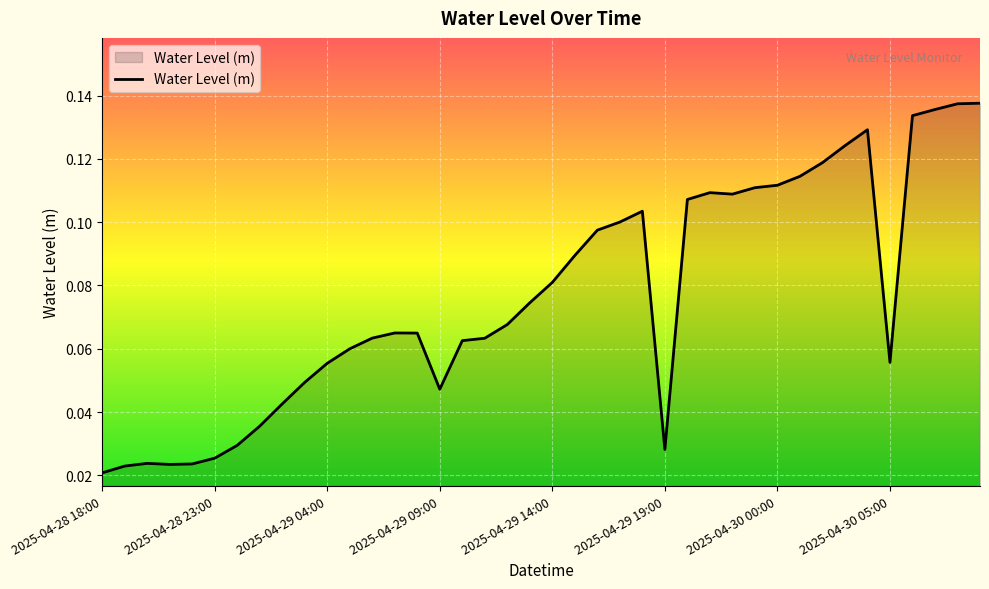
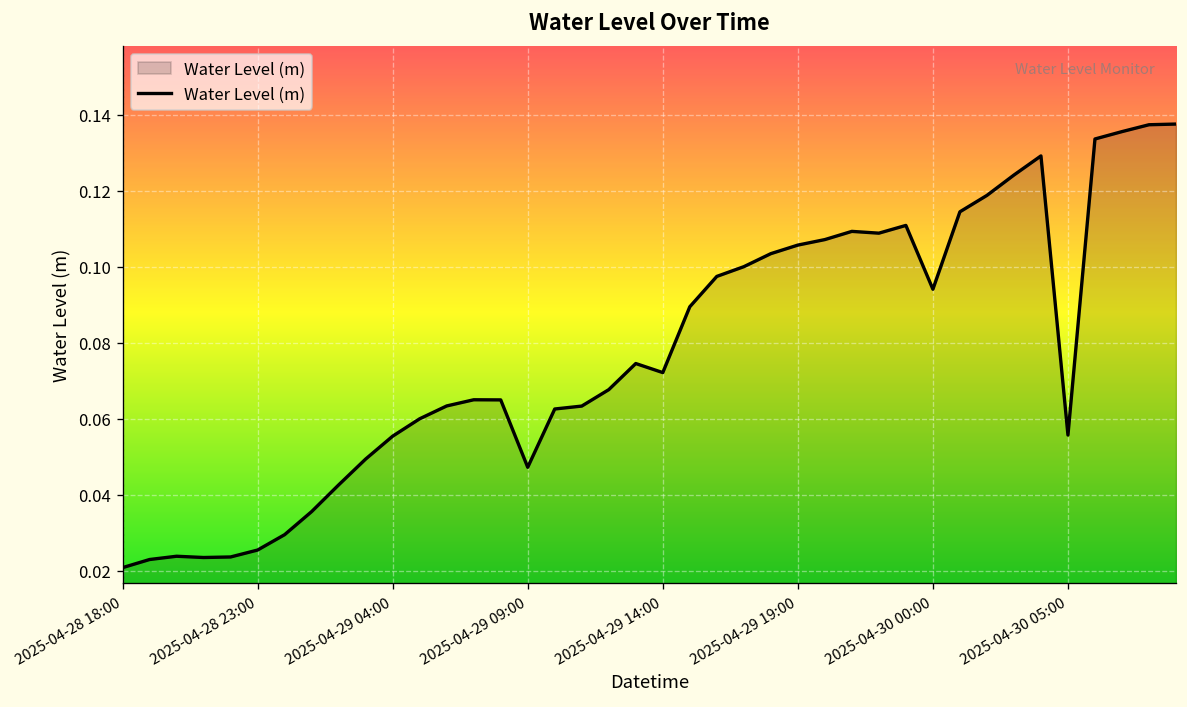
2025-04-29 14:00: 0.081 -> 0.072
2025-04-29 19:00: 0.028 -> 0.106
2025-04-30 00:00: 0.112 -> 0.094
